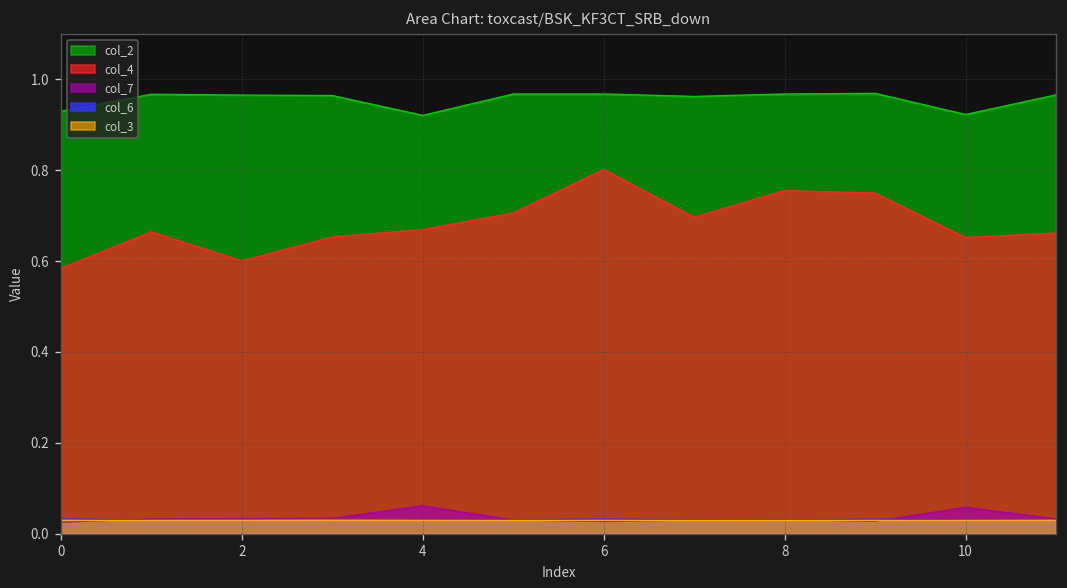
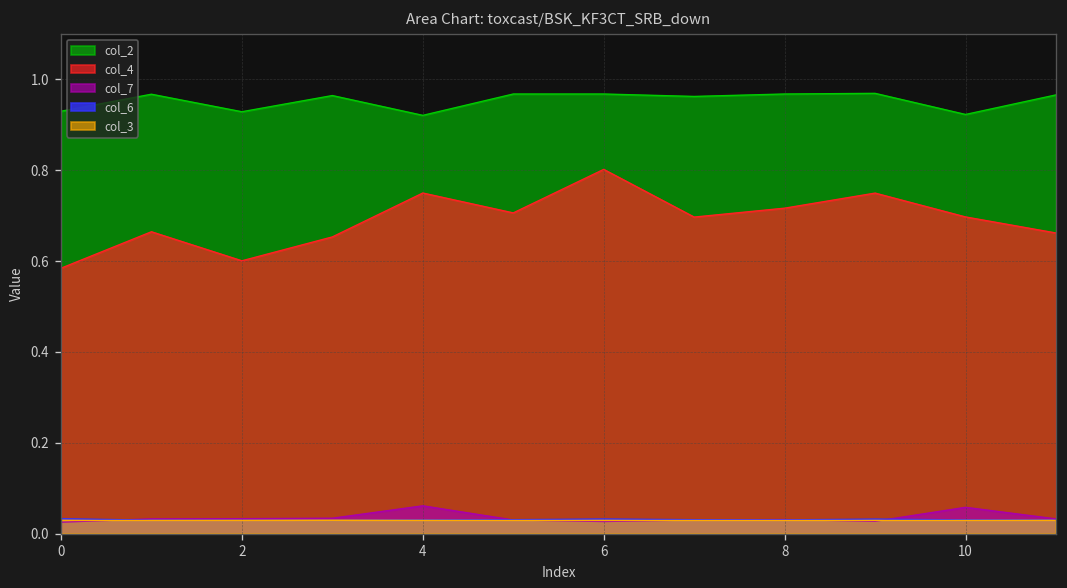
col_2, 2: 0.97 -> 0.93
col_4, 4: 0.67 -> 0.75
col_4, 8: 0.76 -> 0.72
col_4, 10: 0.65 -> 0.70
